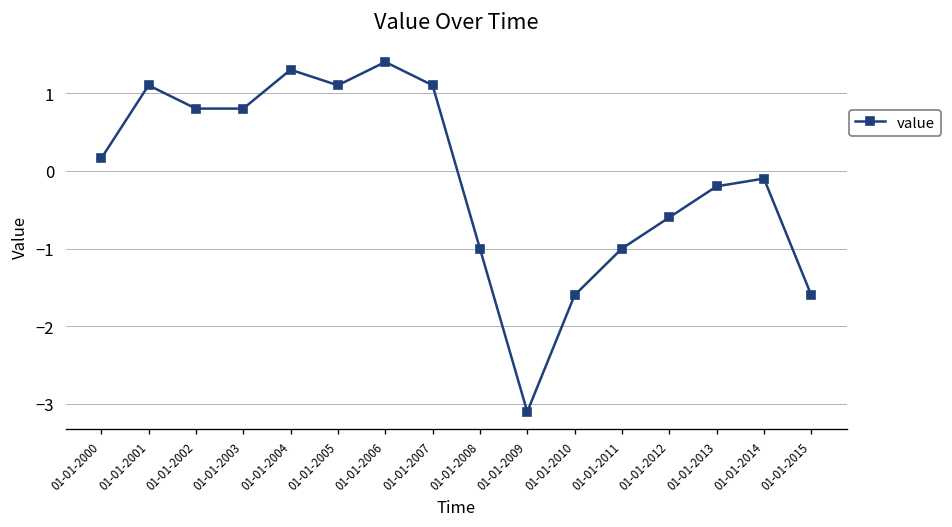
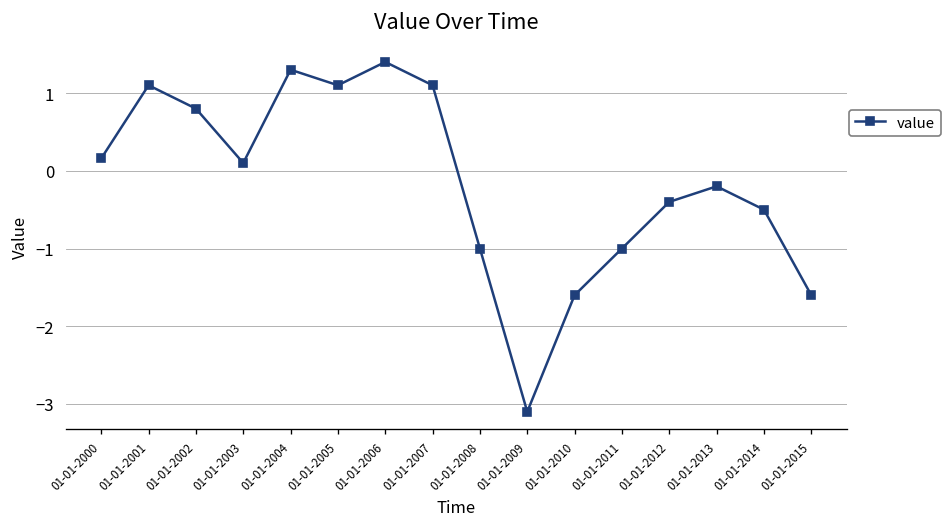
01-01-2003: 0.8 -> 0.1
01-01-2012: -0.6 -> -0.4
01-01-2014: -0.1 -> -0.5
